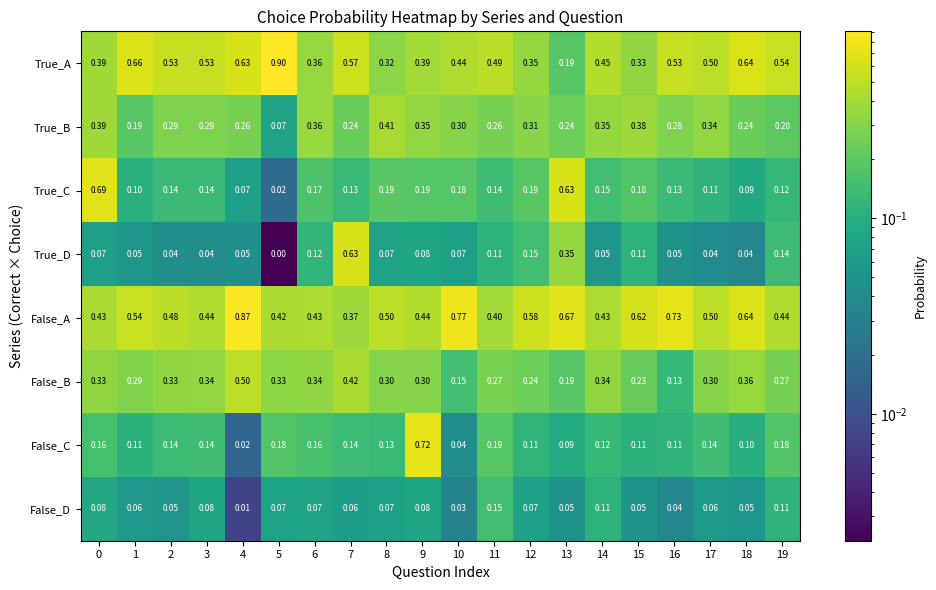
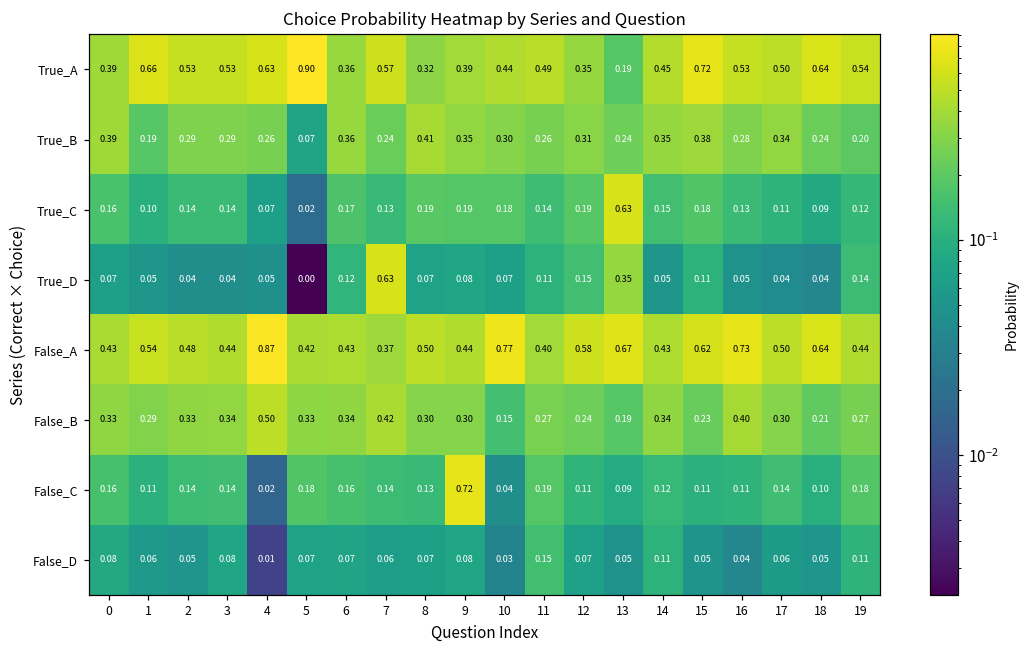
True_A, 15: 0.33 -> 0.72
True_C, 0: 0.69 -> 0.16
False_B, 16: 0.13 -> 0.40
False_B, 18: 0.36 -> 0.21
